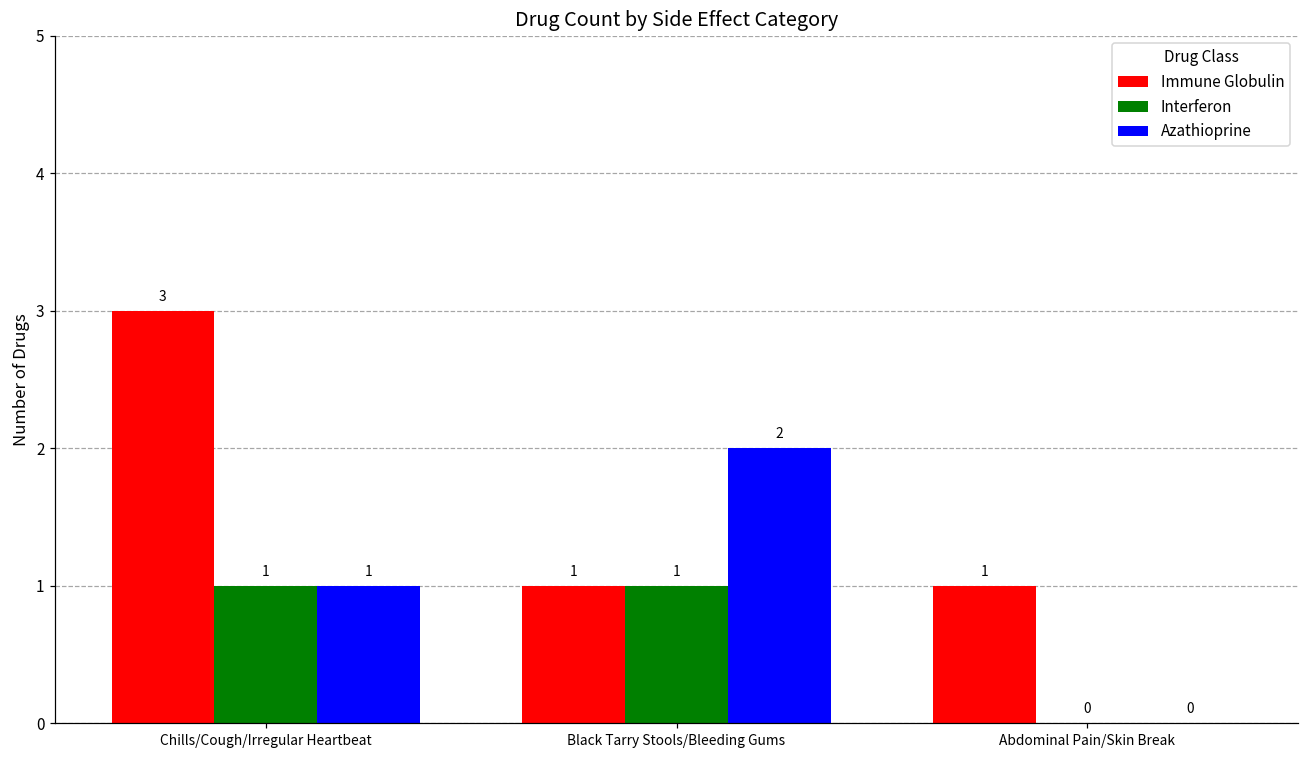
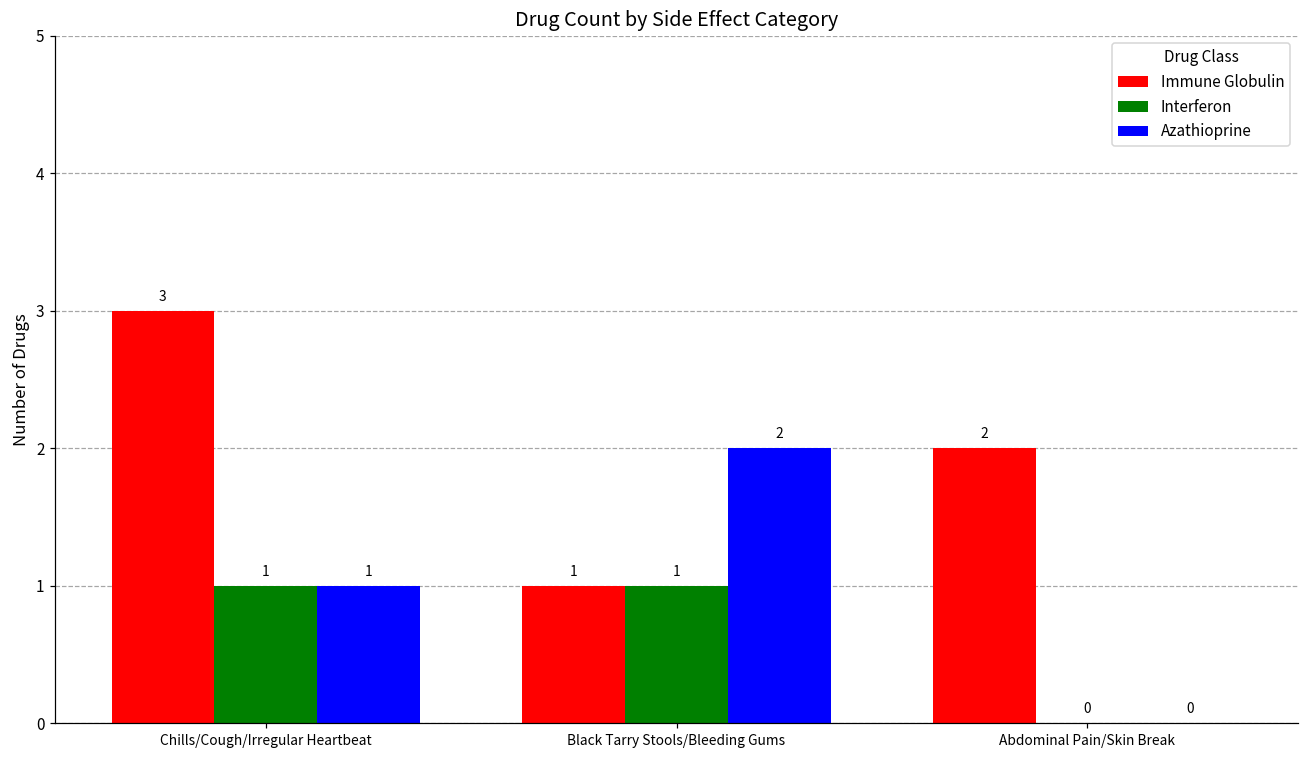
Immune Globulin, Abdominal Pain/Skin Break: 1 -> 2
